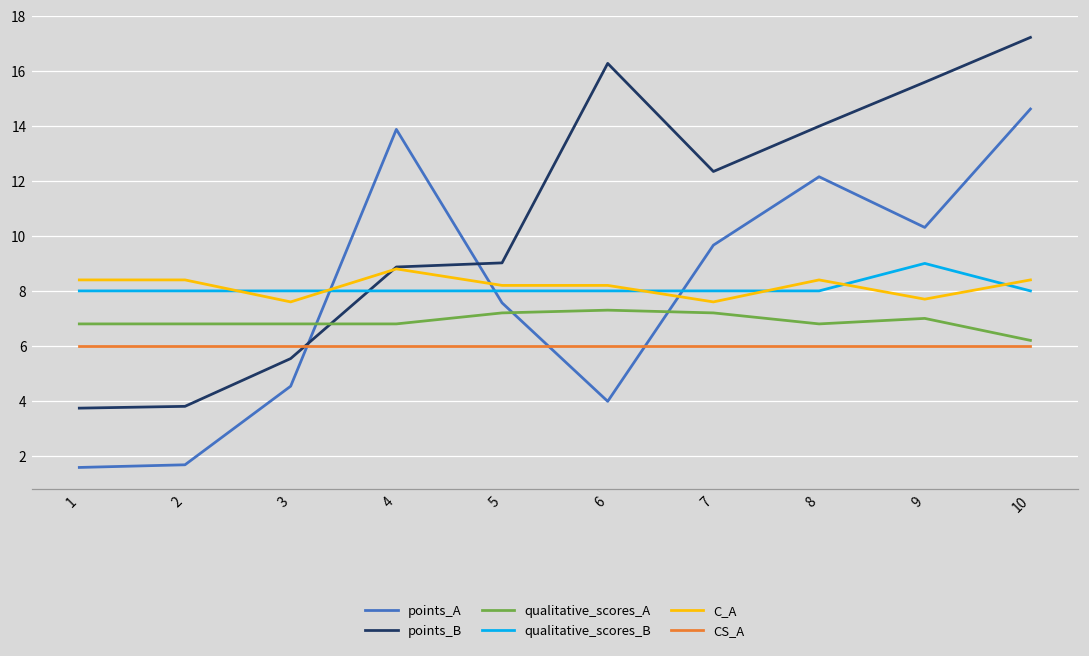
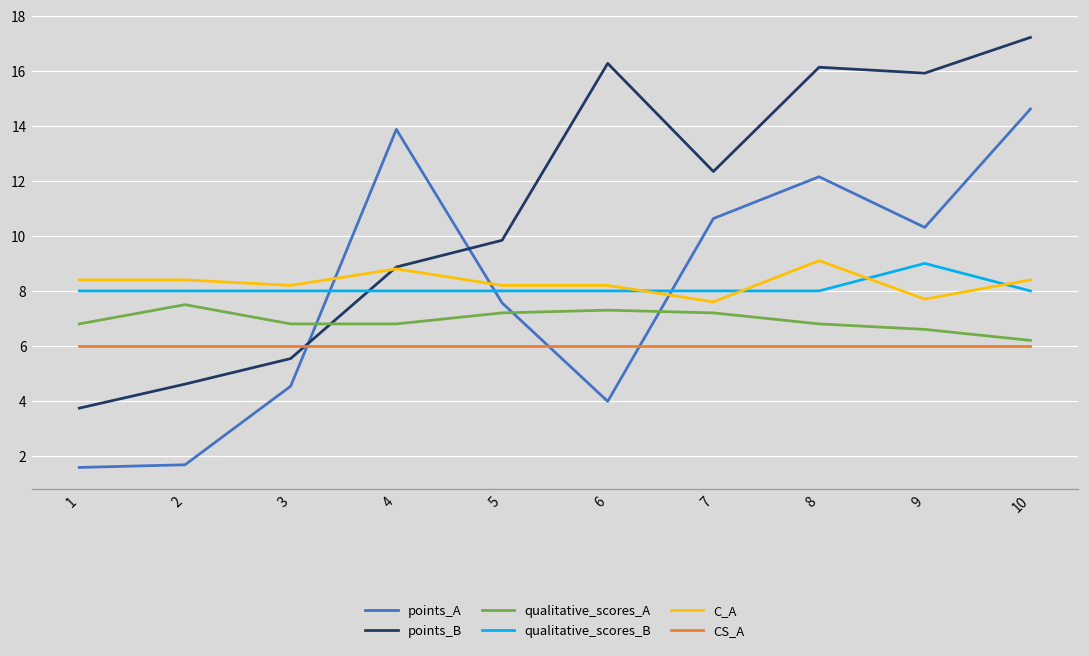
points_B, 2: 3.8 -> 4.6
qualitative_scores_A, 2: 6.8 -> 7.5
C_A, 3: 7.6 -> 8.2
points_B, 5: 9.0 -> 9.8
points_A, 7: 9.7 -> 10.6
points_B, 8: 14.0 -> 16.1
C_A, 8: 8.4 -> 9.1
points_B, 9: 15.6 -> 15.9
qualitative_scores_A, 9: 7.0 -> 6.6
